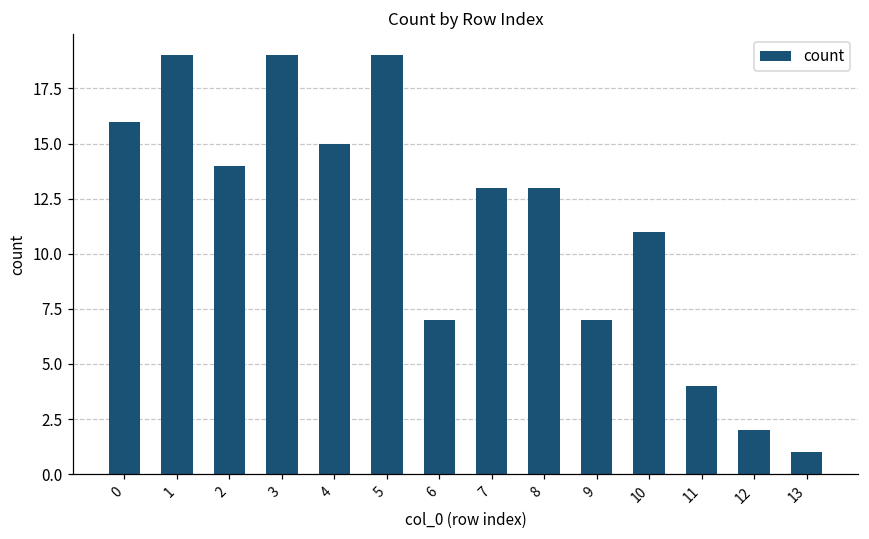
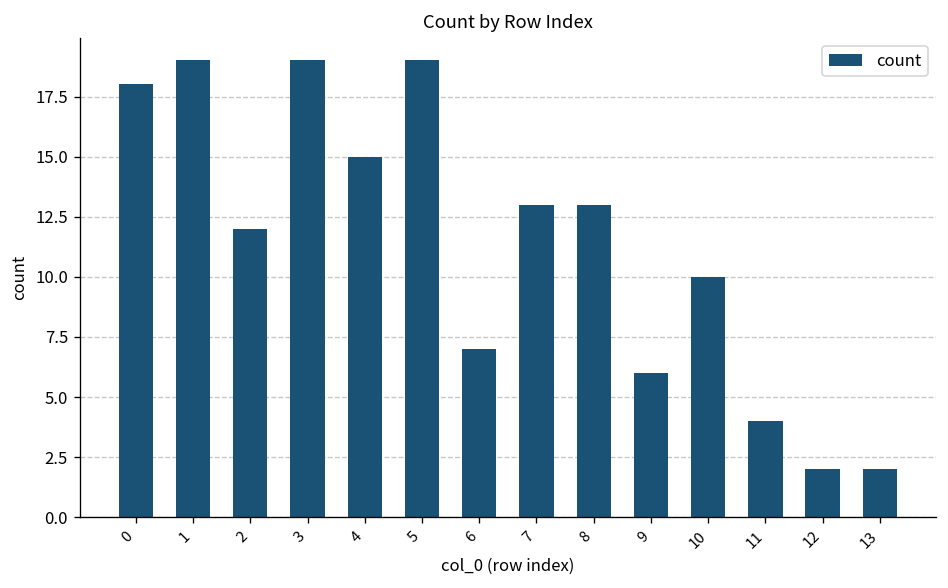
0: 16 -> 18
2: 14 -> 12
9: 7 -> 6
10: 11 -> 10
13: 1 -> 2
